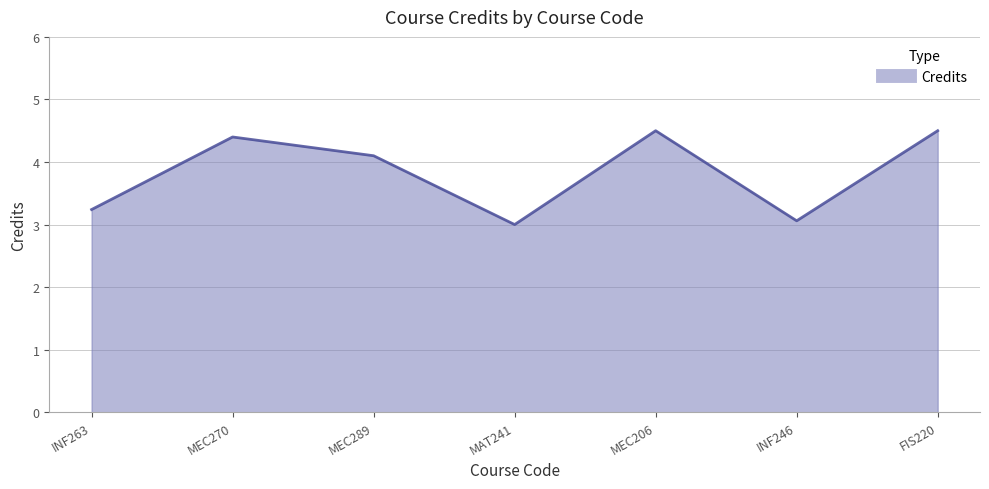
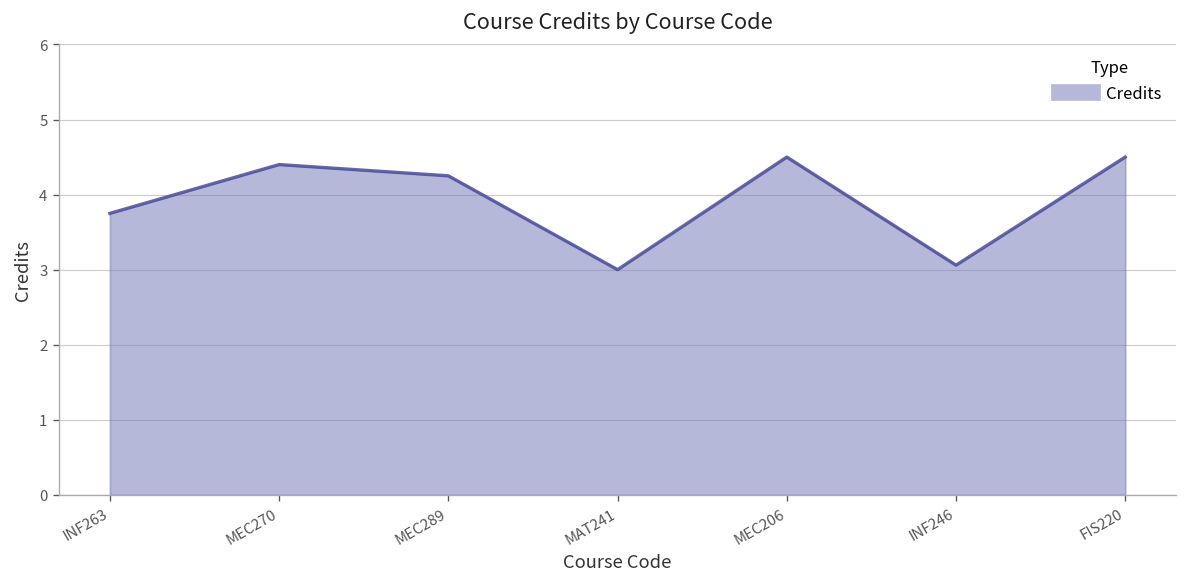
INF263: 3.2 -> 3.8
MEC289: 4.1 -> 4.3
